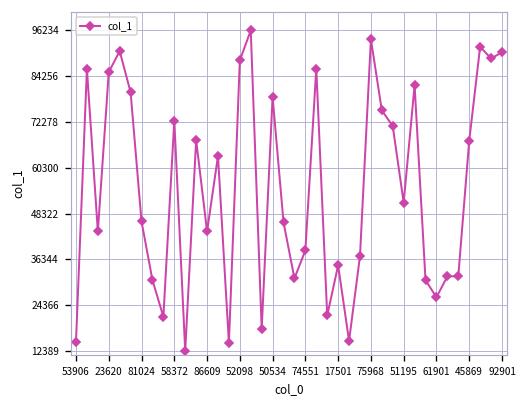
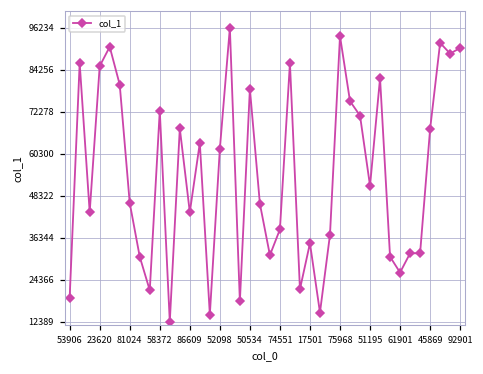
53906: 15000 -> 19000
52098: 88000 -> 62000
